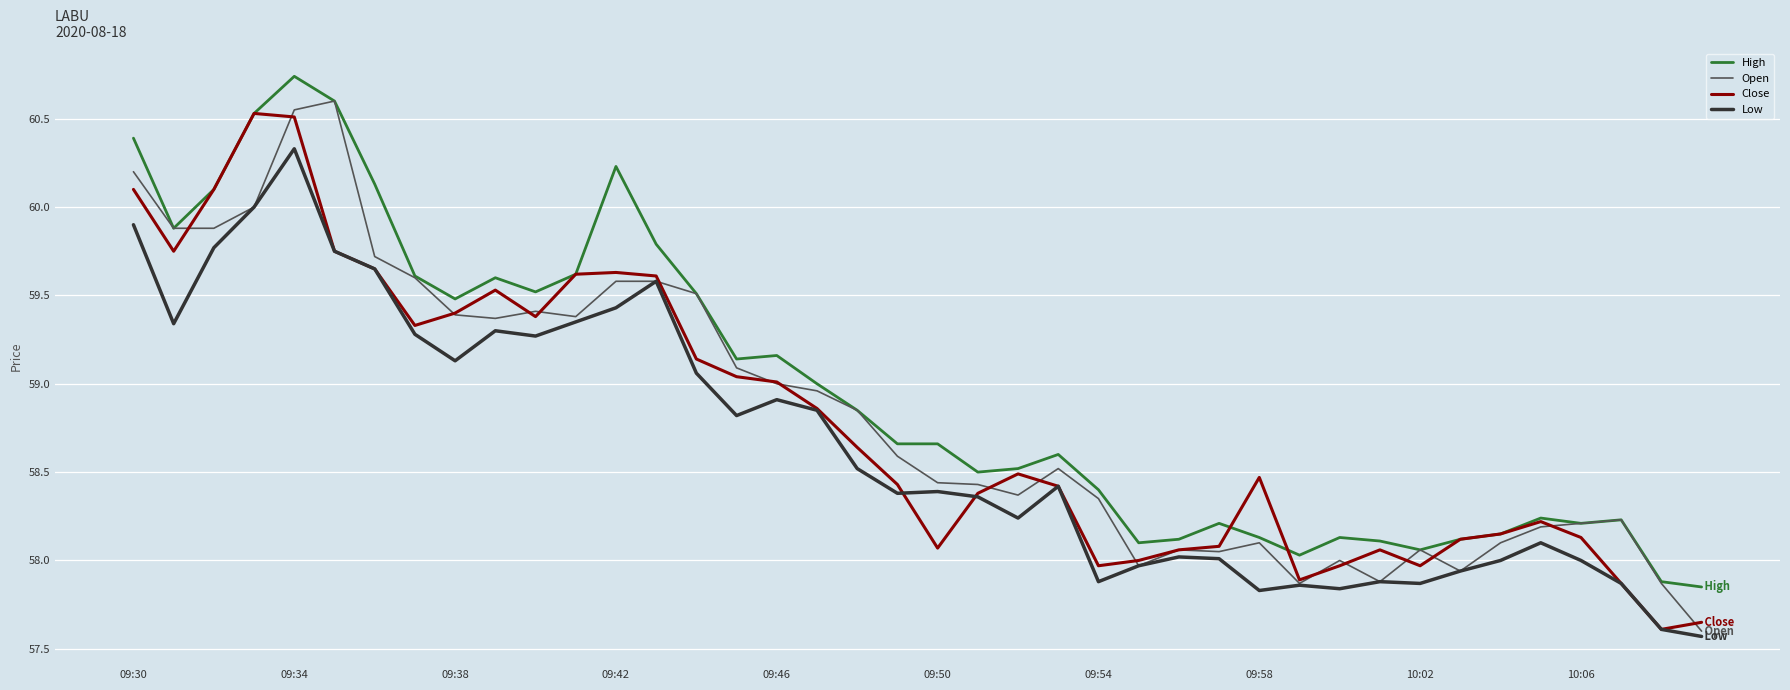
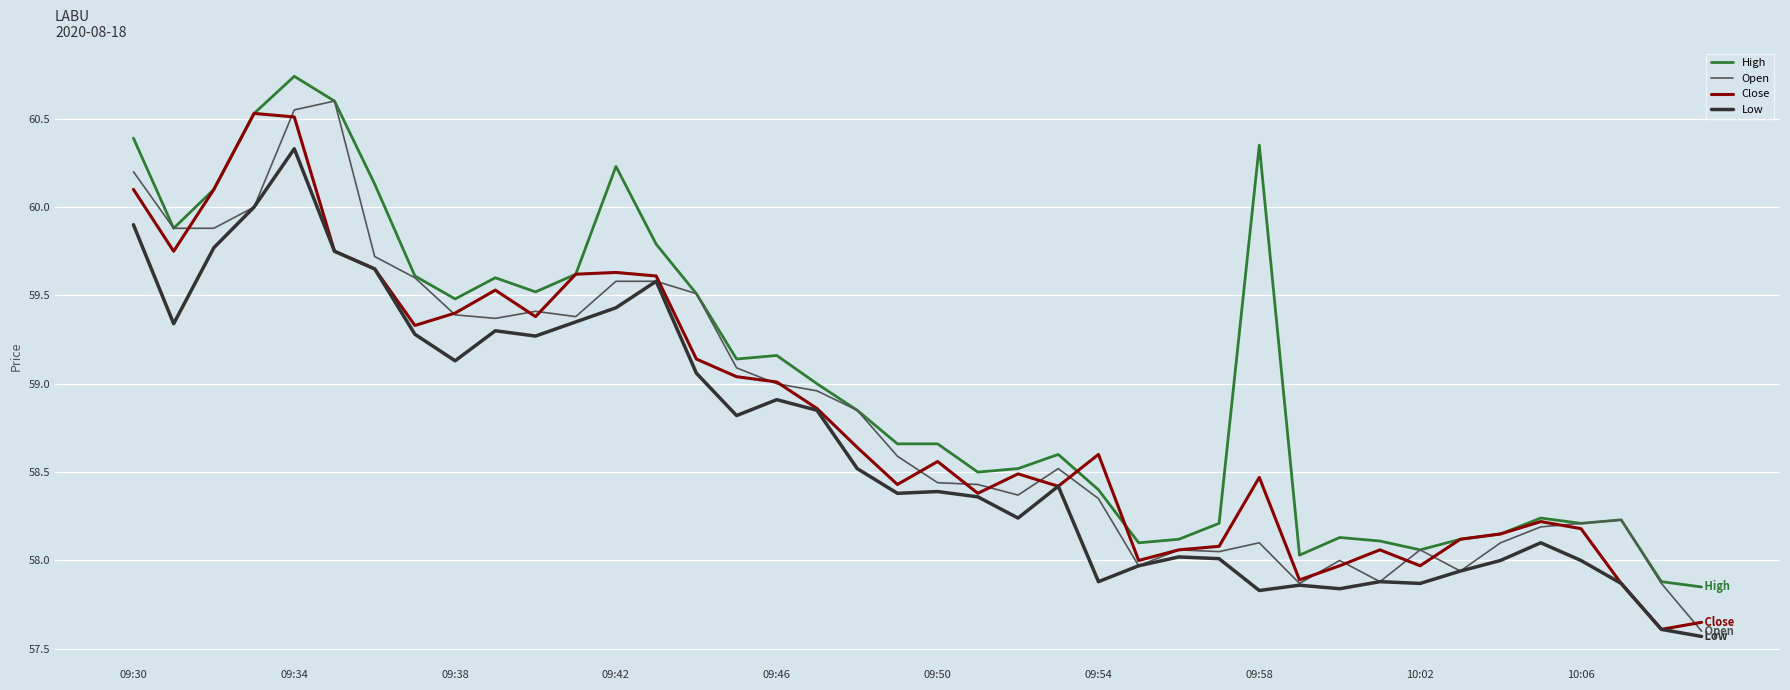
Close, 09:50: 58.07 -> 58.56
Close, 09:54: 57.97 -> 58.60
High, 09:58: 58.13 -> 60.35
Close, 10:06: 58.13 -> 58.18
